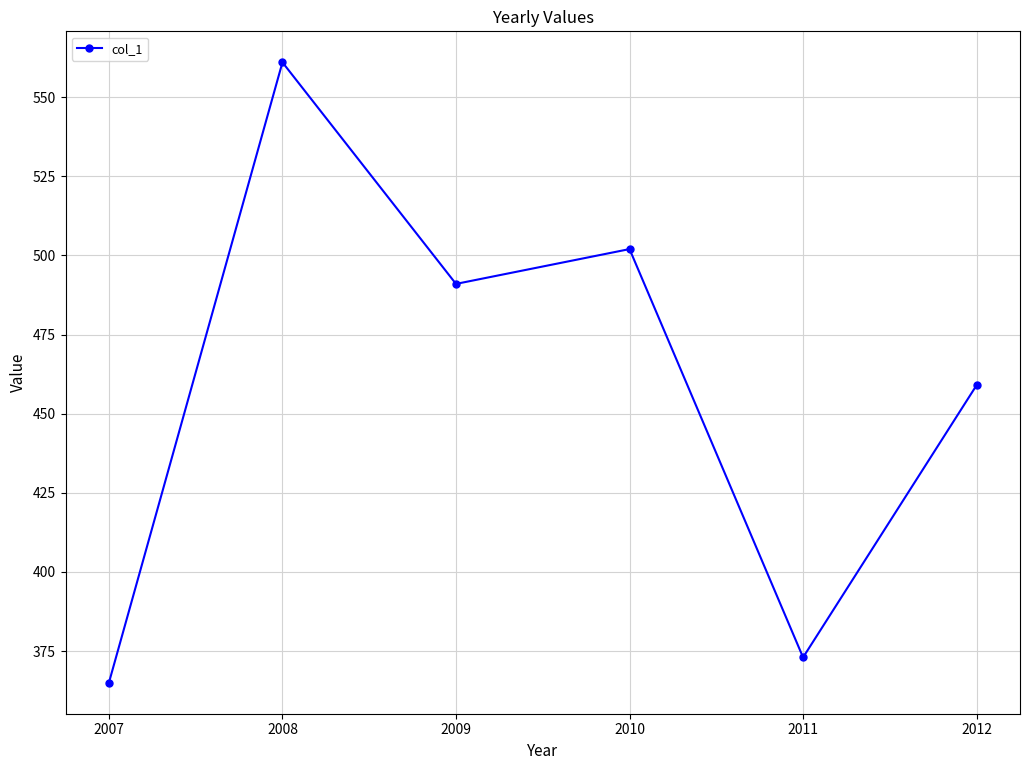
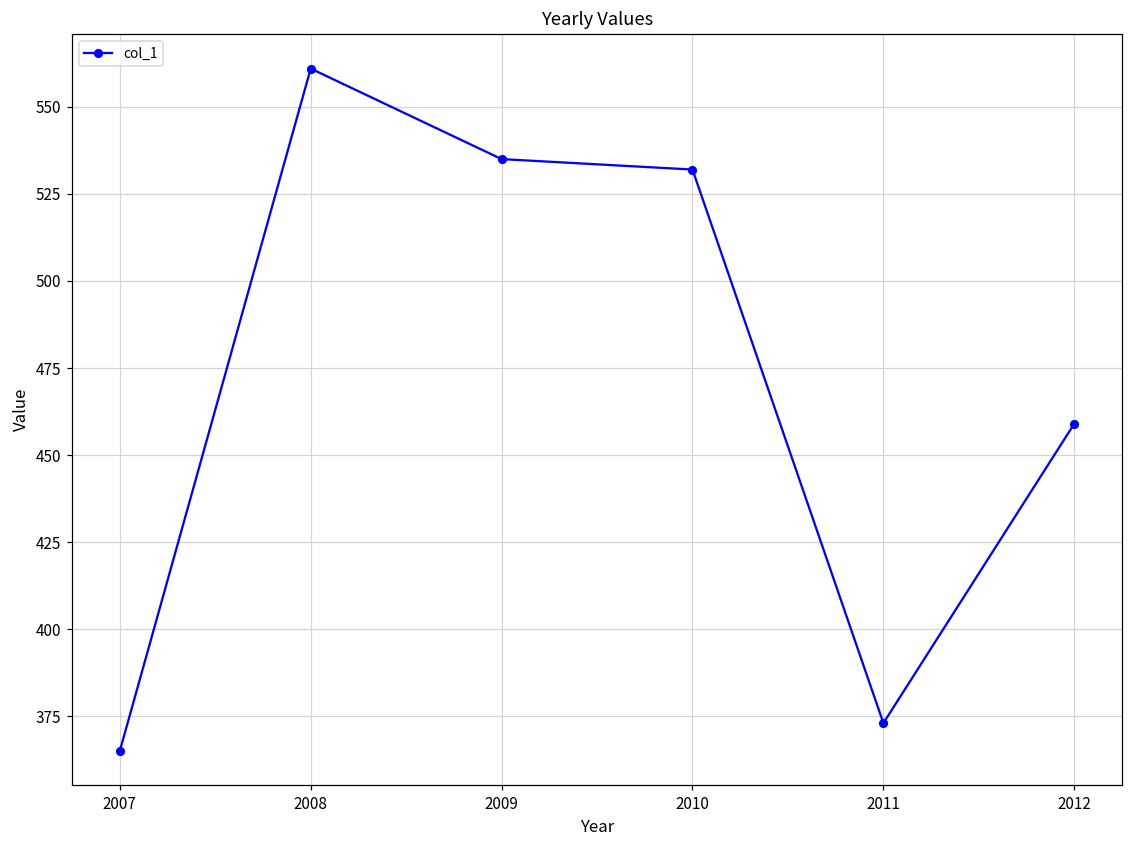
2009: 491 -> 535
2010: 502 -> 532
